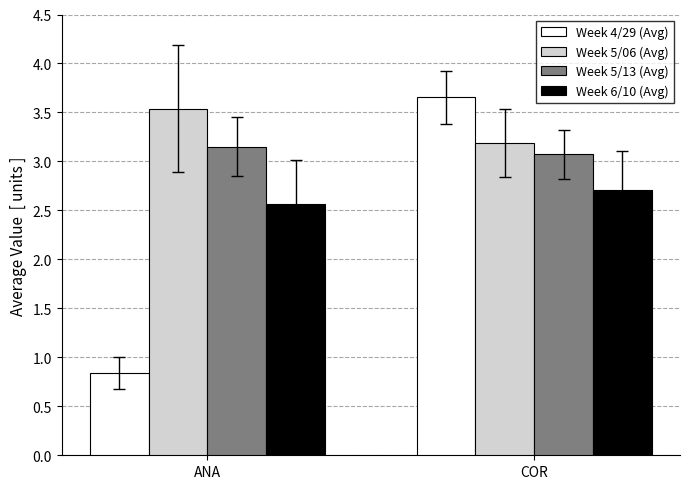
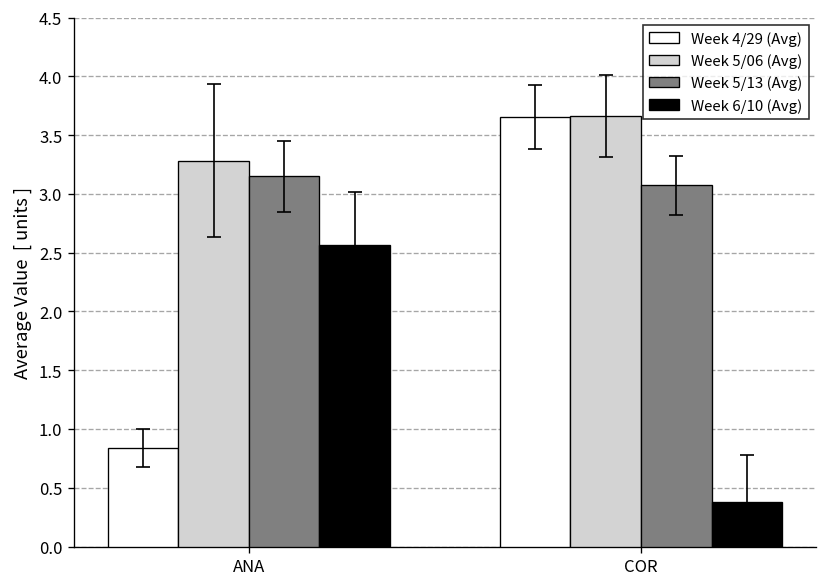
Week 5/06 (Avg), ANA: 3.5 -> 3.3
Week 5/06 (Avg), COR: 3.2 -> 3.7
Week 6/10 (Avg), COR: 2.7 -> 0.4
